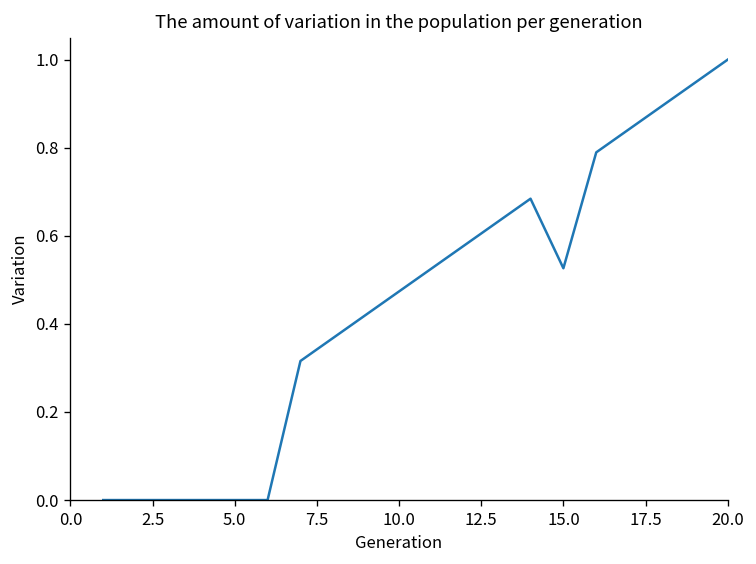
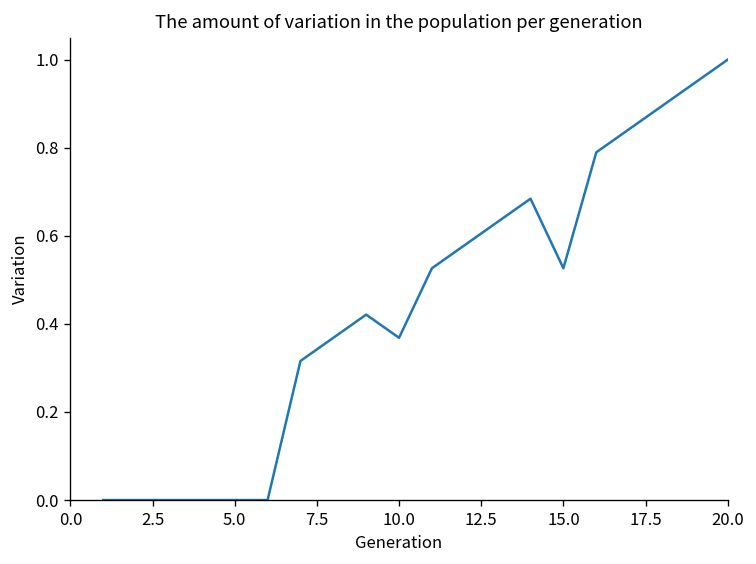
10.0: 0.47 -> 0.37
